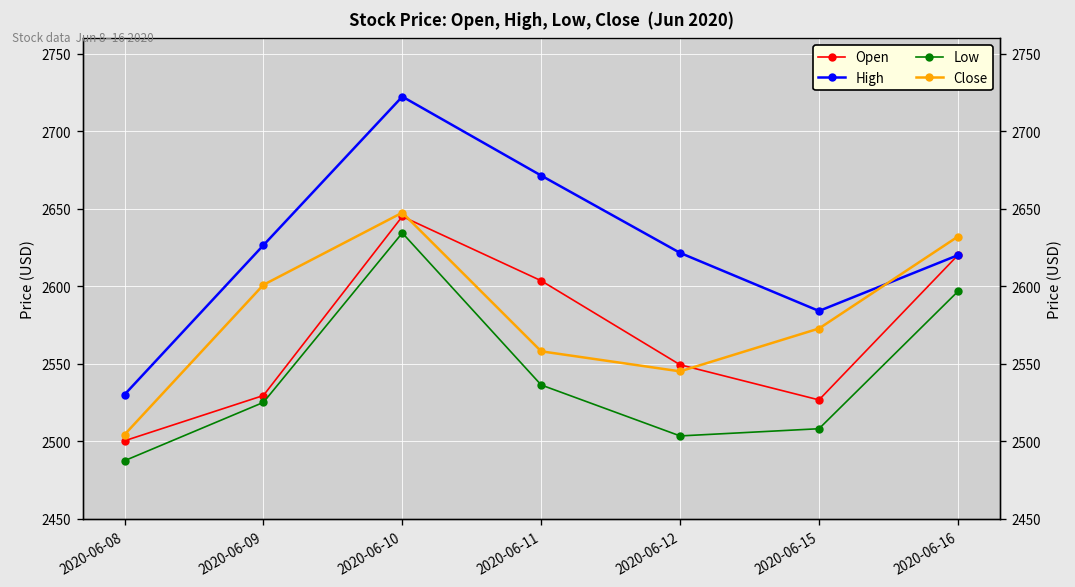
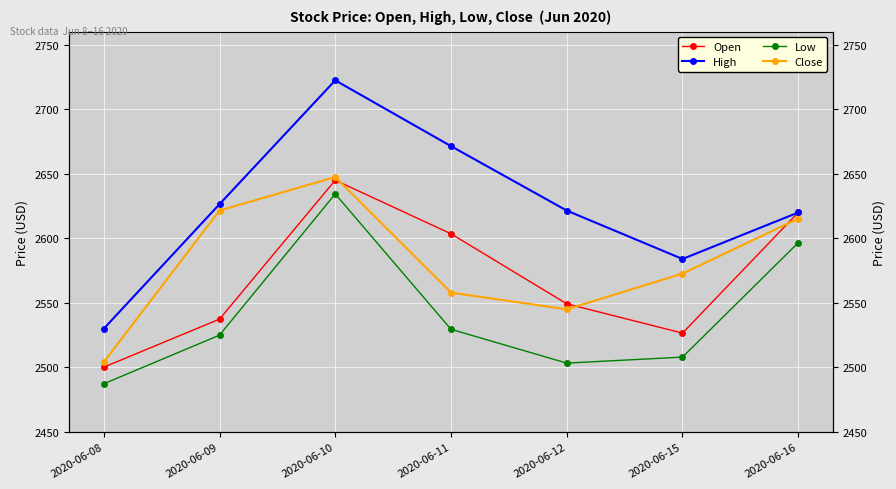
Open, 2020-06-09: 2529 -> 2537
Close, 2020-06-09: 2601 -> 2621
Low, 2020-06-11: 2536 -> 2530
Close, 2020-06-16: 2632 -> 2615
